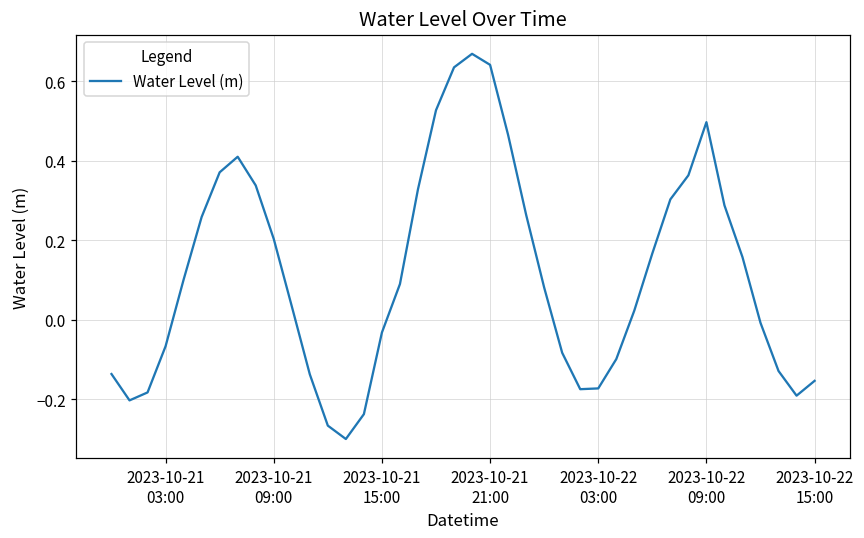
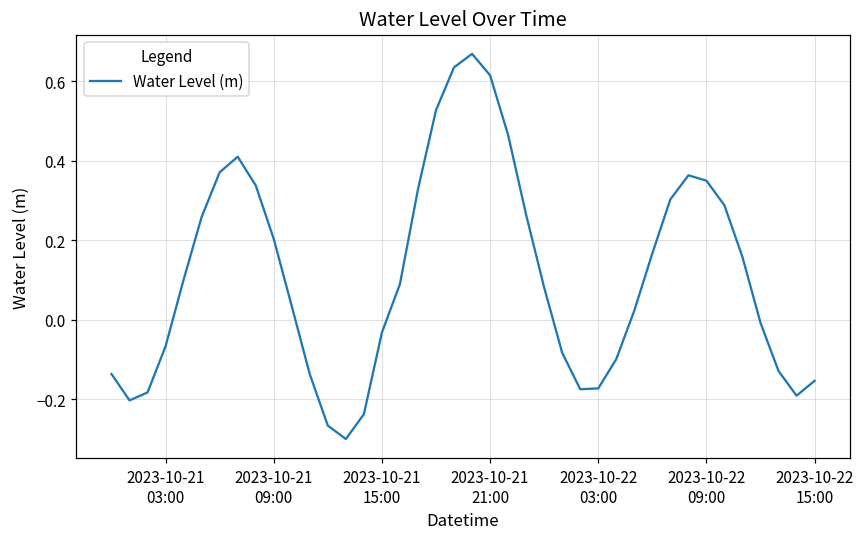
2023-10-21 21:00: 0.64 -> 0.61
2023-10-22 09:00: 0.50 -> 0.35
